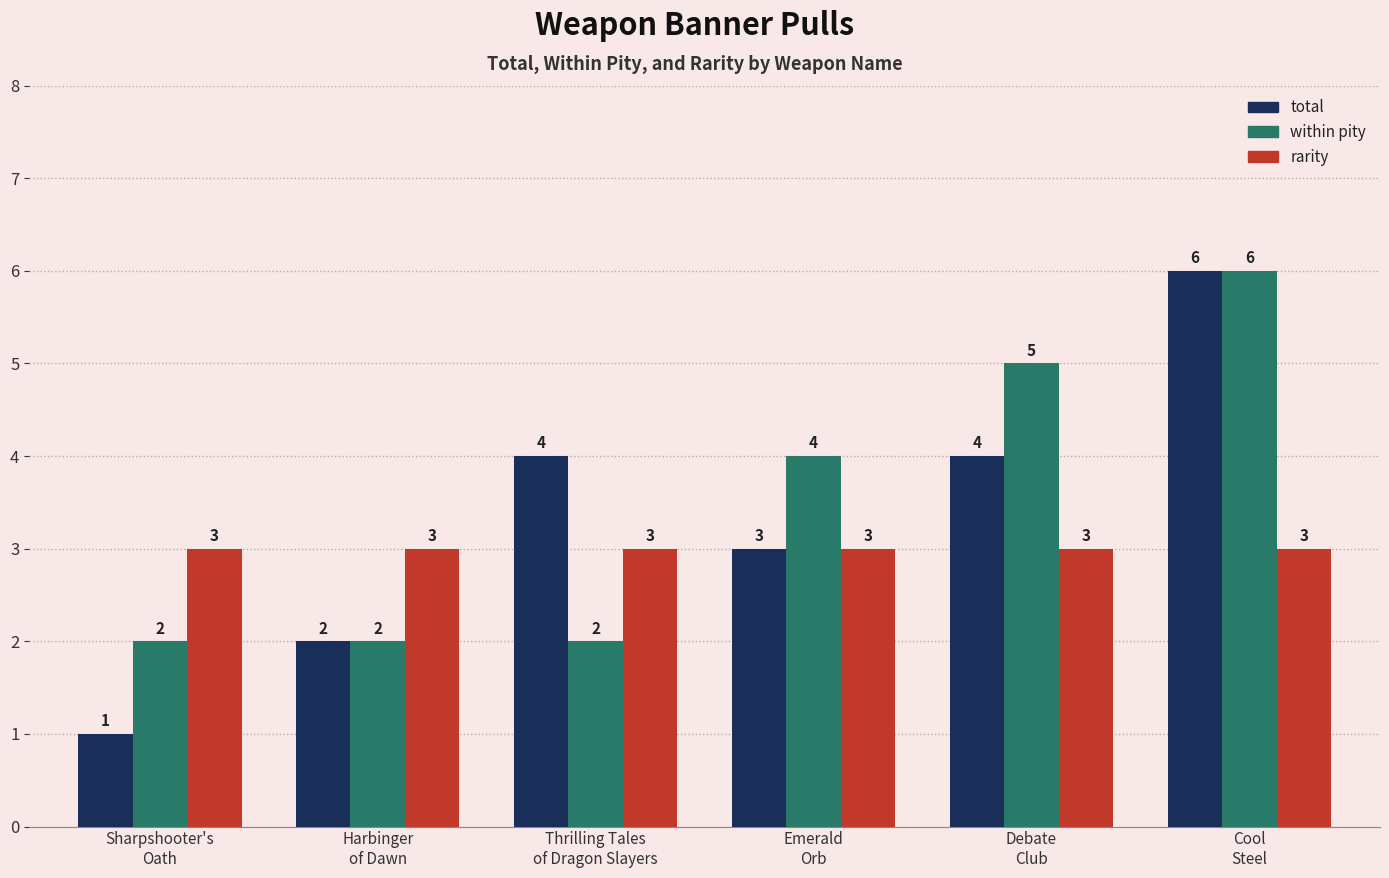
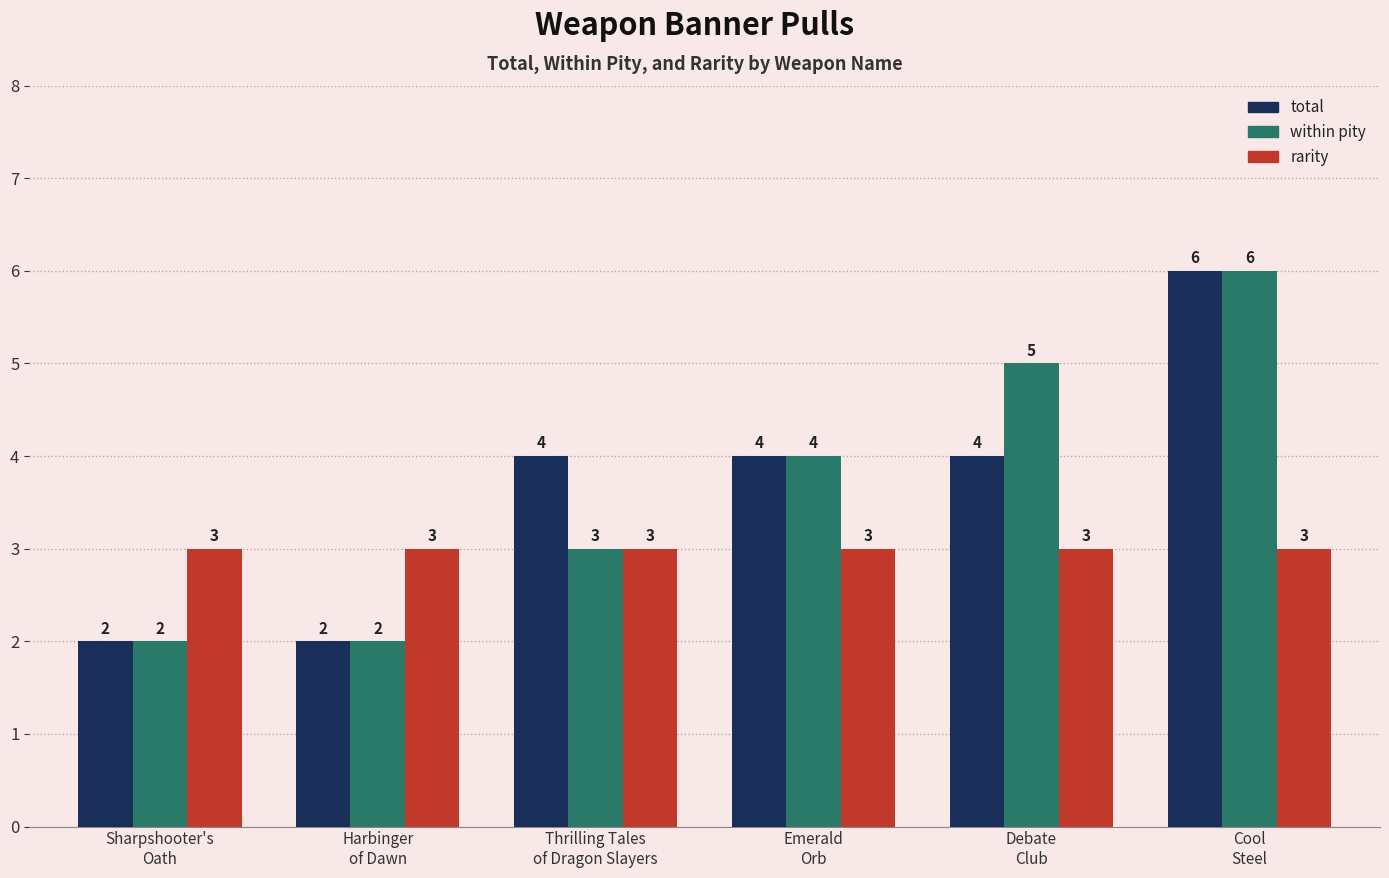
total, Sharpshooter's Oath: 1 -> 2
within pity, Thrilling Tales of Dragon Slayers: 2 -> 3
total, Emerald Orb: 3 -> 4
